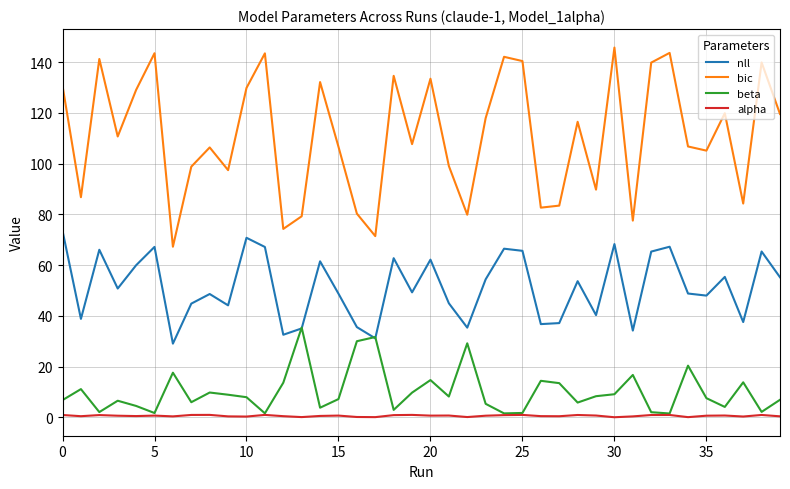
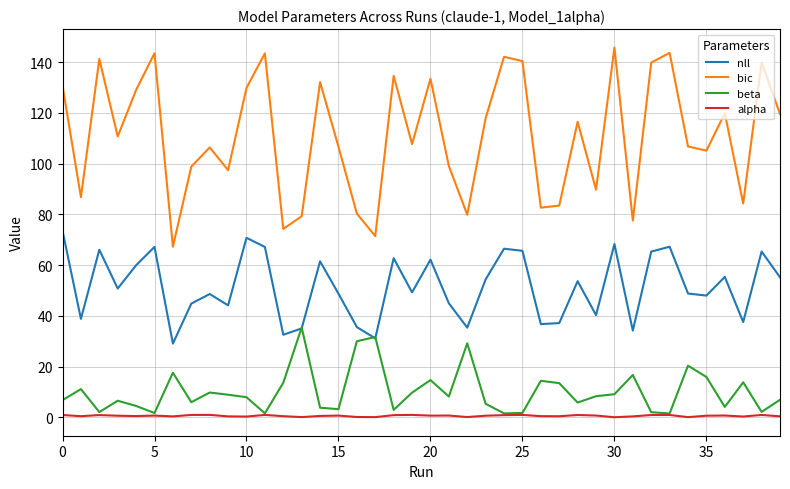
beta, 15: 7 -> 3
beta, 35: 8 -> 16
